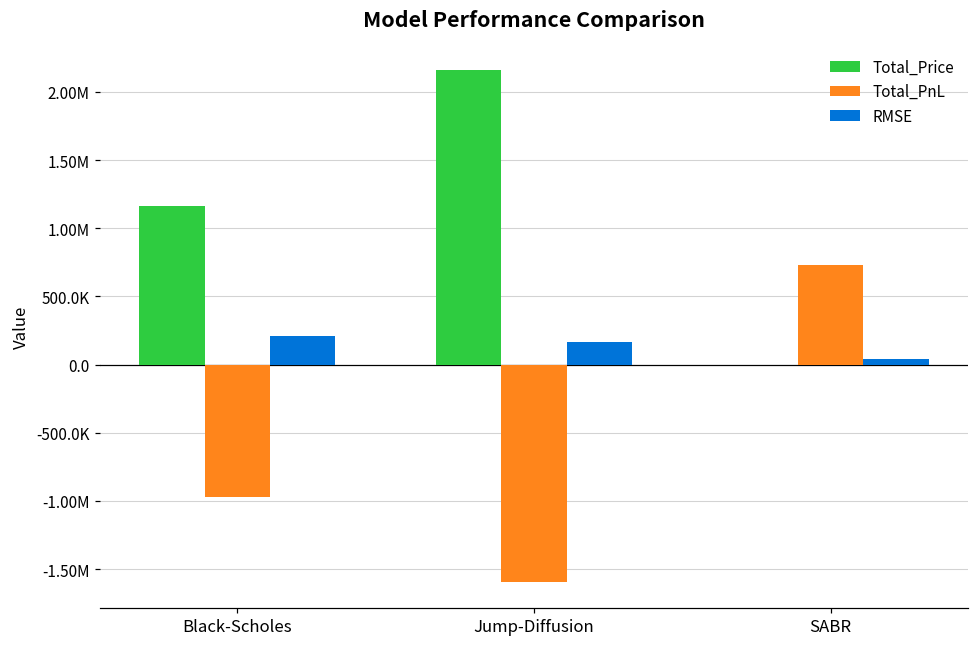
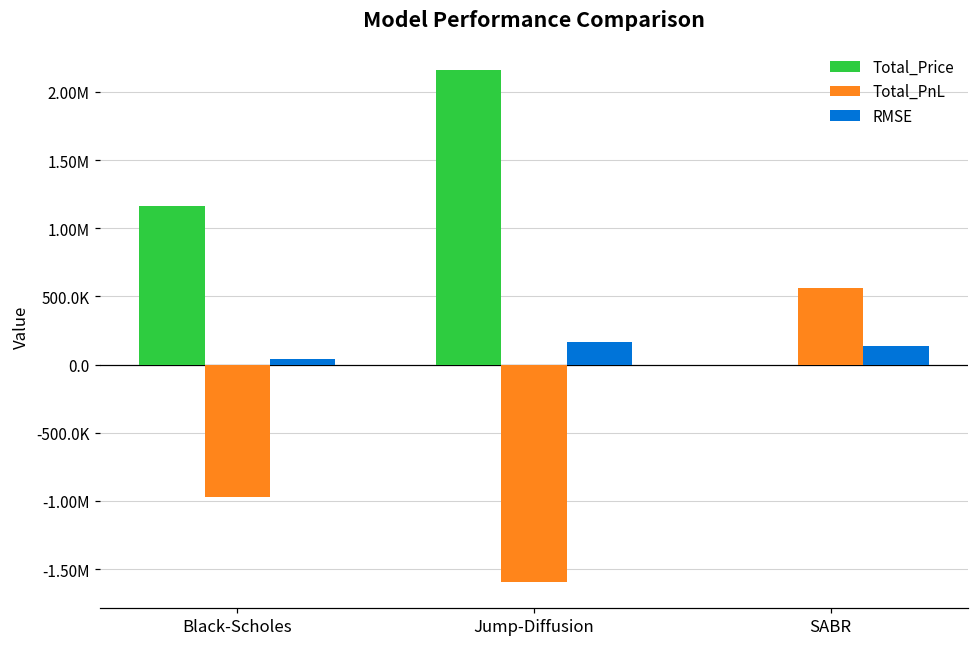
RMSE, Black-Scholes: 210000 -> 40000
Total_PnL, SABR: 730000 -> 560000
RMSE, SABR: 40000 -> 130000
